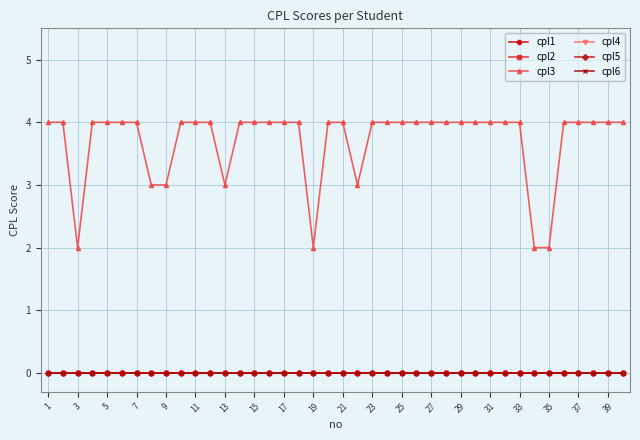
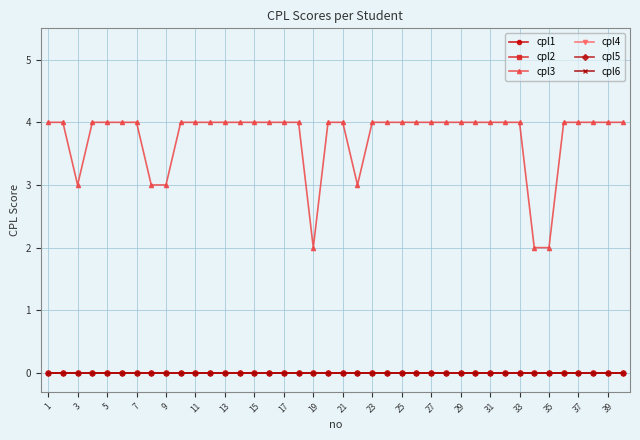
cpl3, 3: 2 -> 3
cpl3, 13: 3 -> 4
